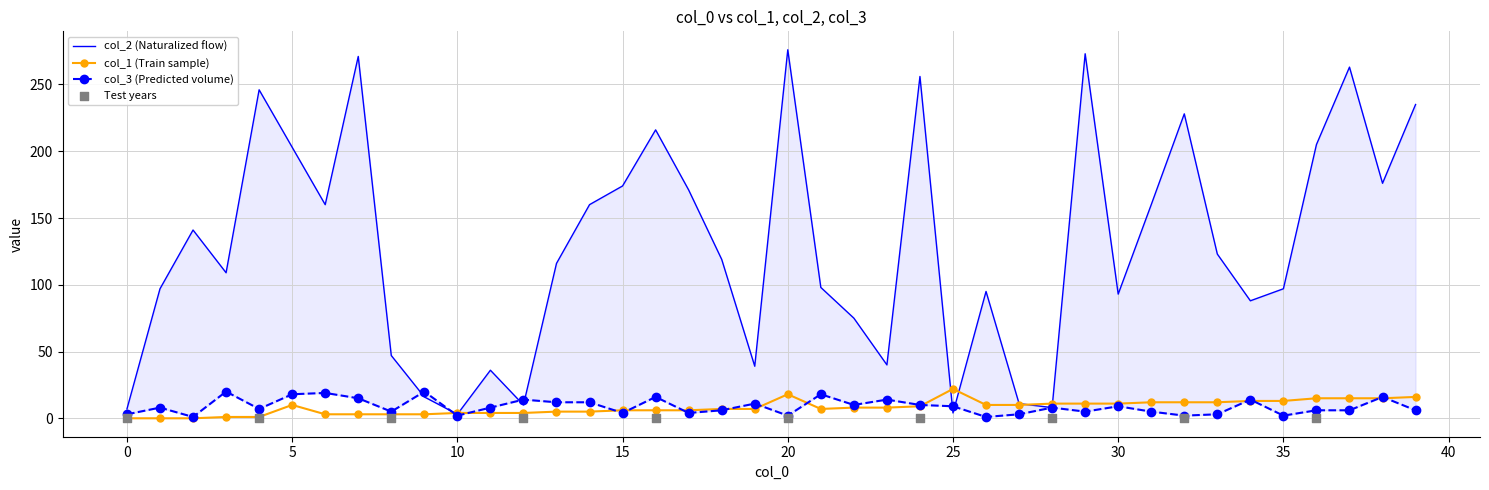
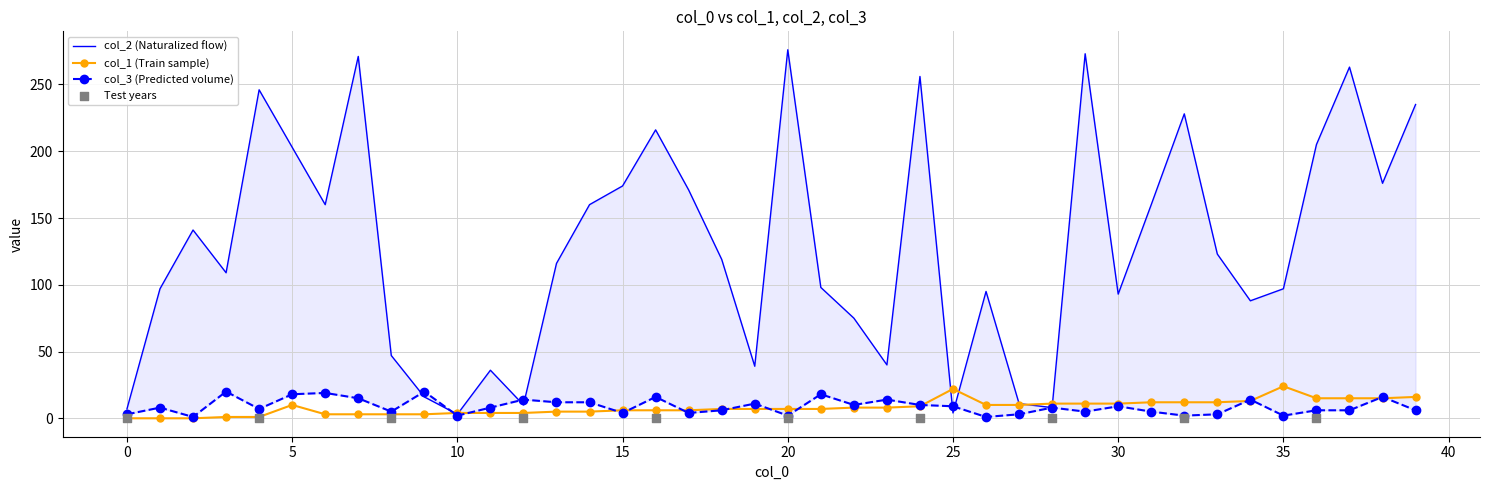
col_1 (Train sample), 20: 18 -> 7
col_1 (Train sample), 35: 13 -> 24
